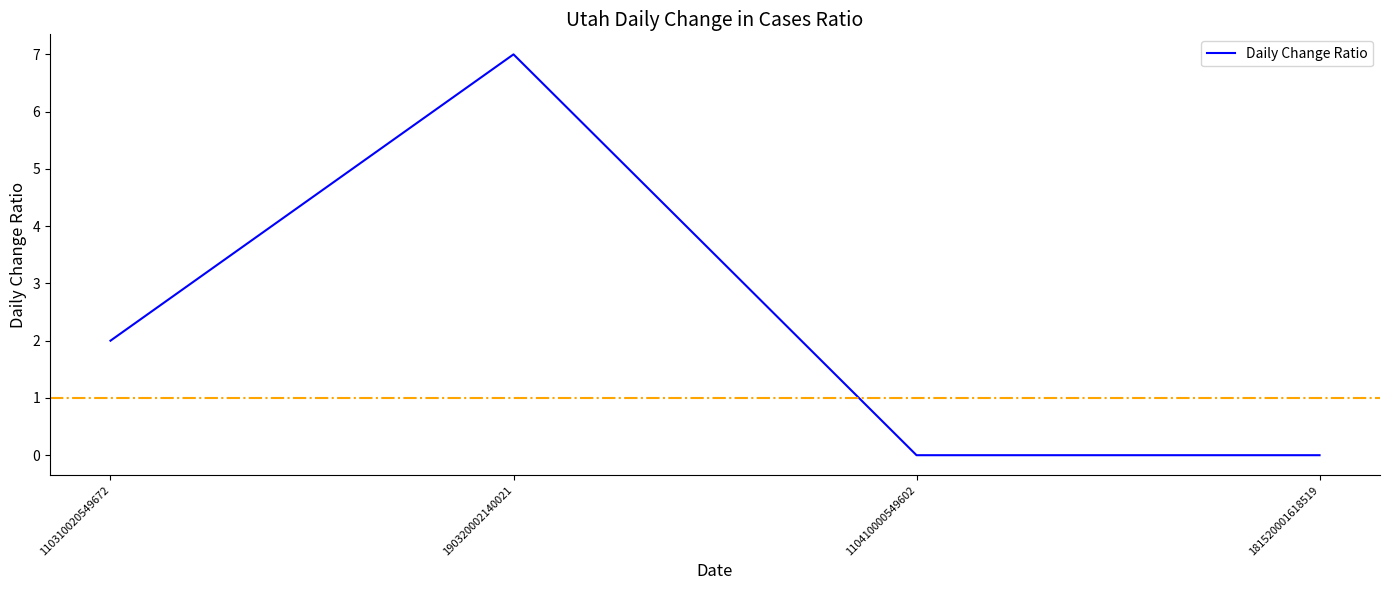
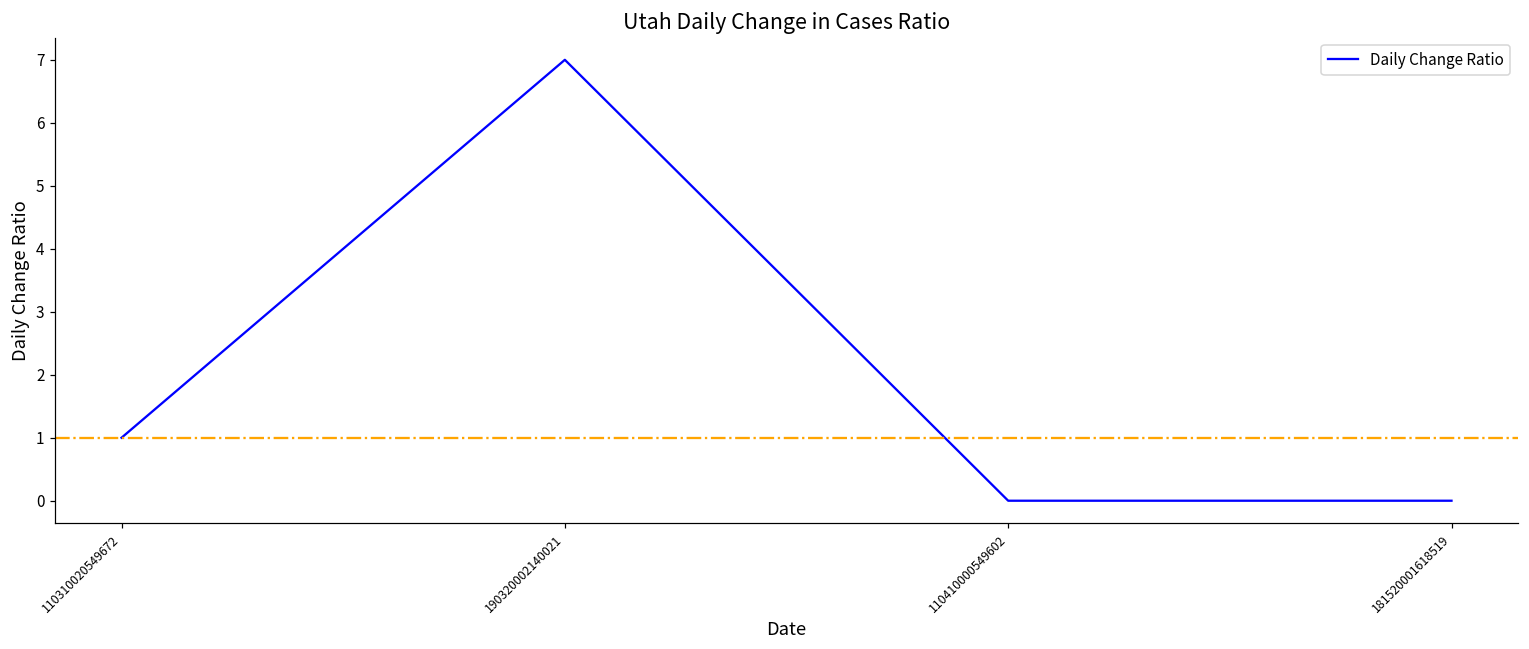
110310020549672: 2 -> 1
